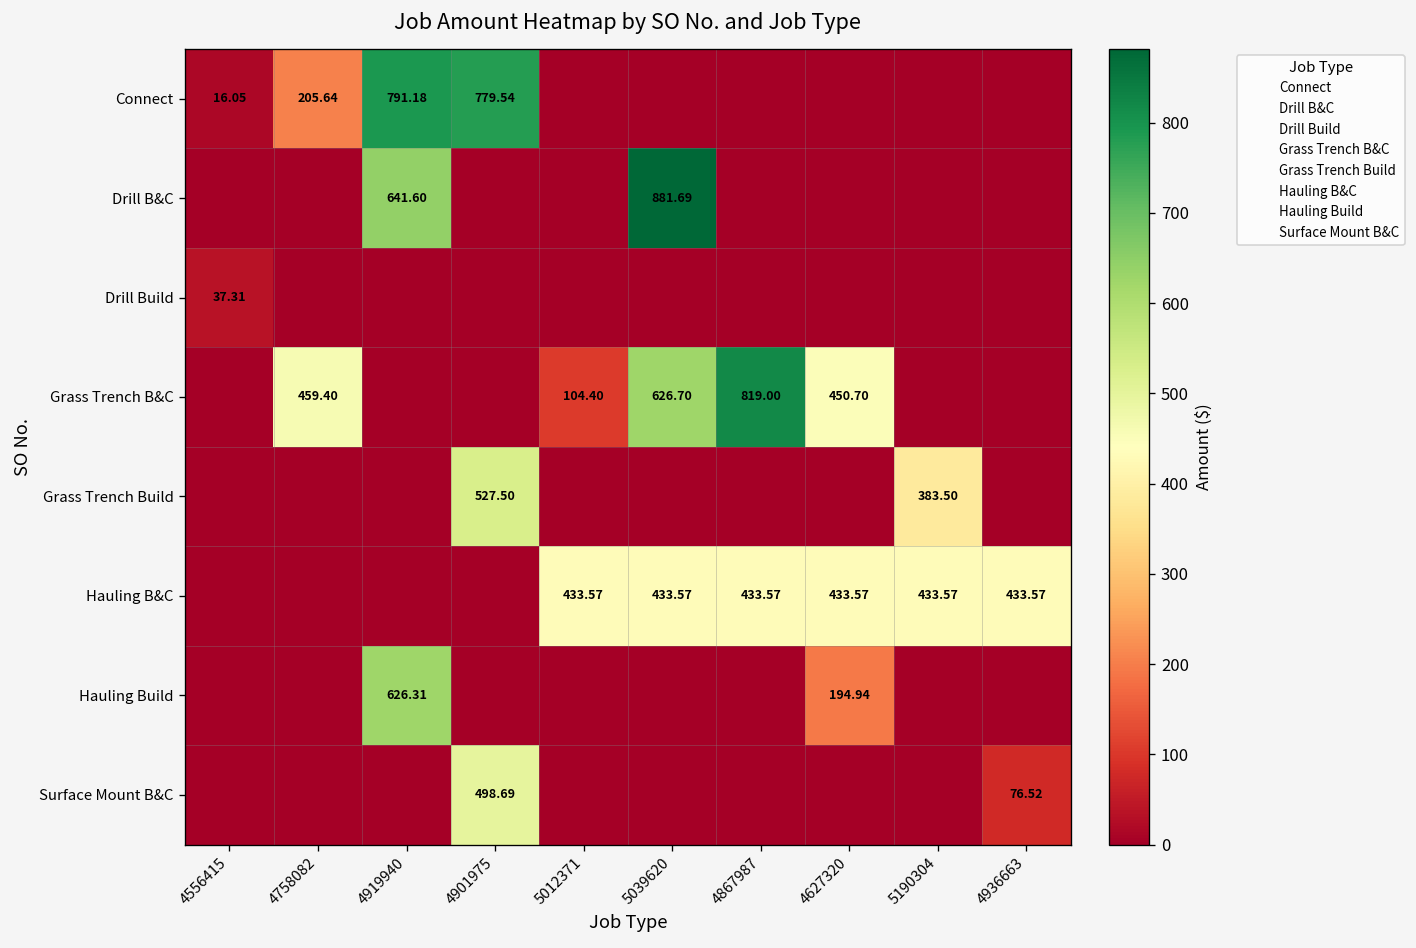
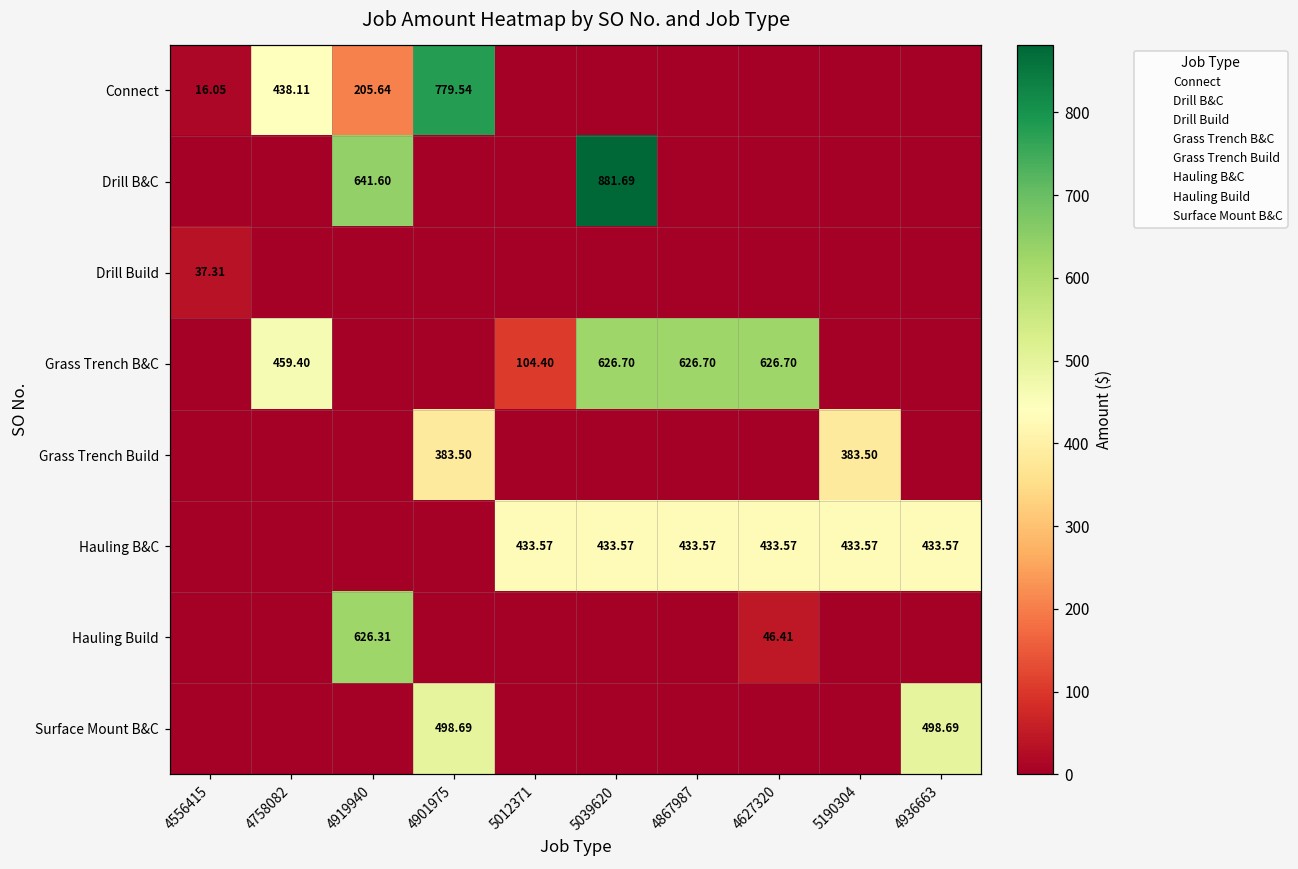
Connect, 4758082: 205.64 -> 438.11
Connect, 4919940: 791.18 -> 205.64
Grass Trench B&C, 4867987: 819.00 -> 626.70
Grass Trench B&C, 4627320: 450.70 -> 626.70
Grass Trench Build, 4901975: 527.50 -> 383.50
Hauling Build, 4627320: 194.94 -> 46.41
Surface Mount B&C, 4936663: 76.52 -> 498.69
